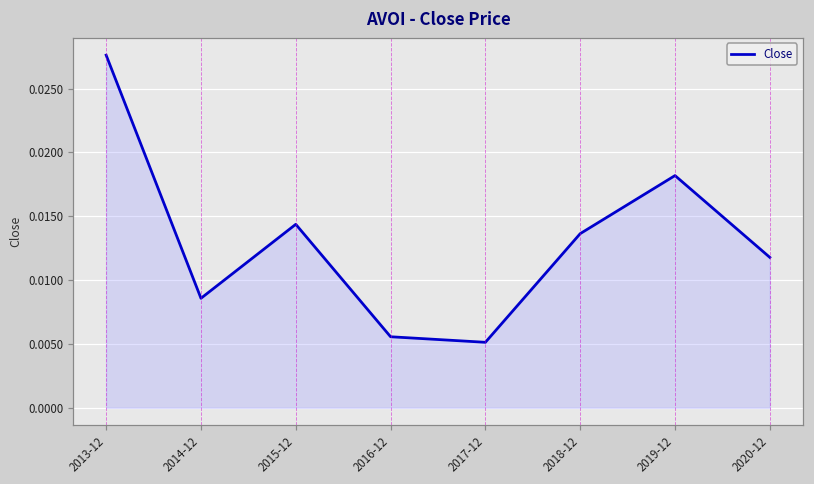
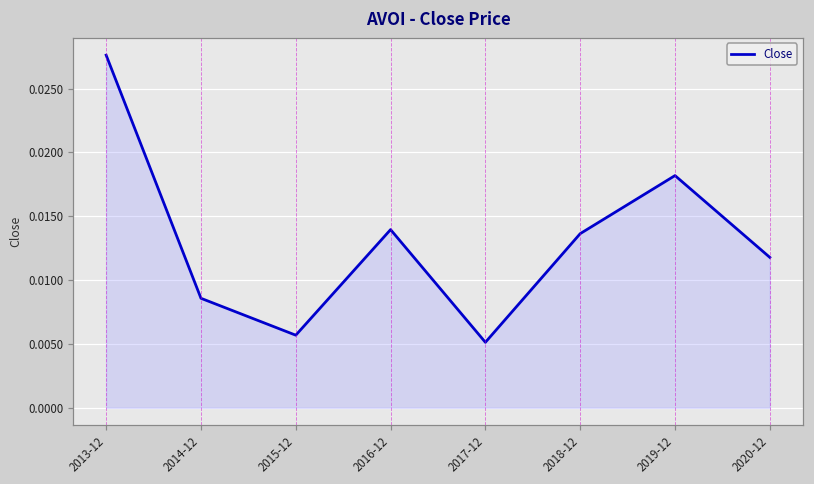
2015-12: 0.0144 -> 0.0057
2016-12: 0.0056 -> 0.0140
